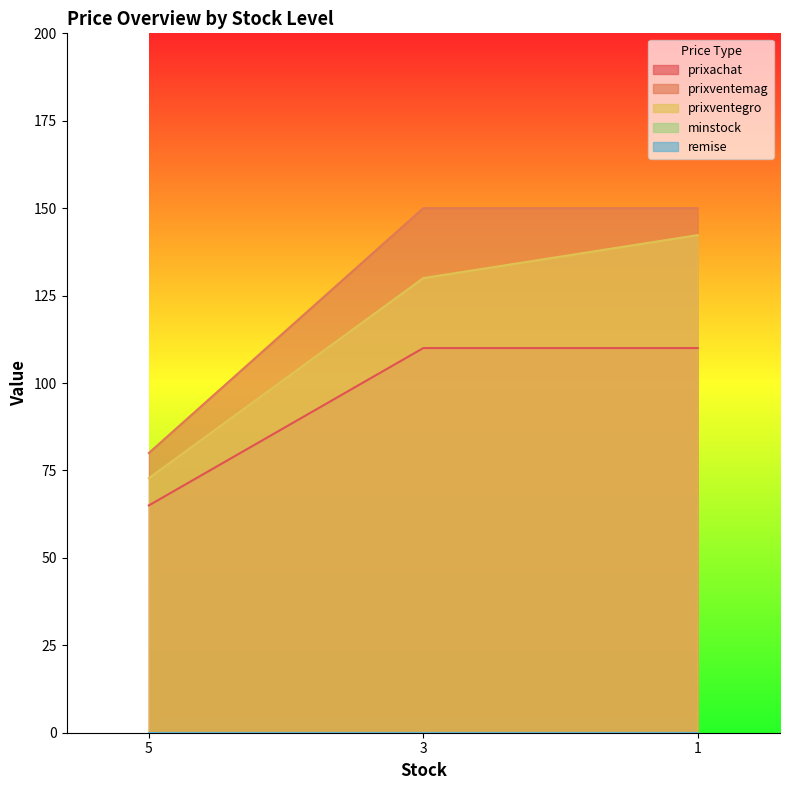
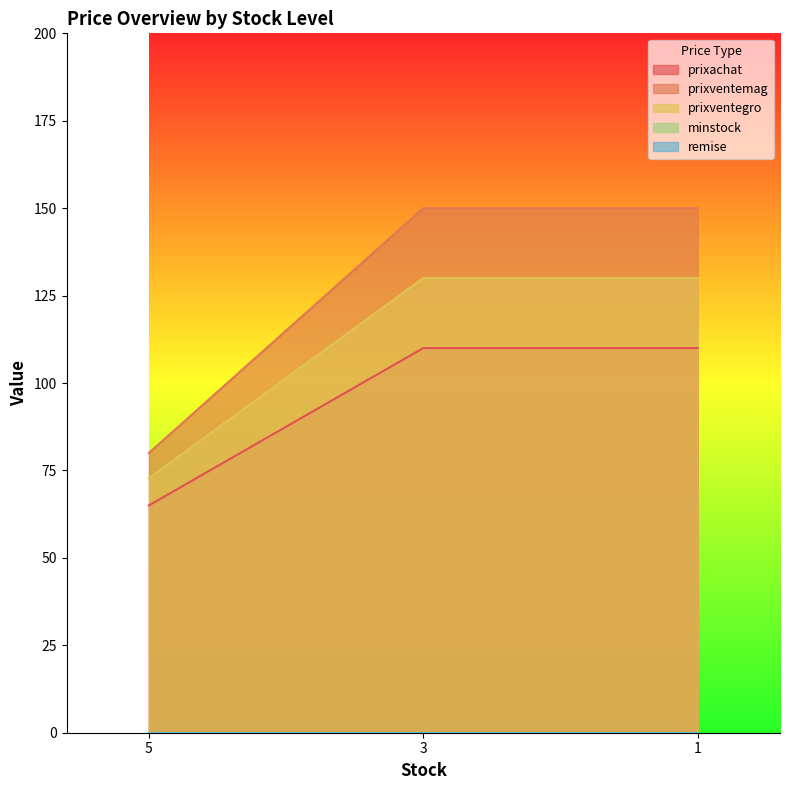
prixventegro, 1: 142 -> 130
